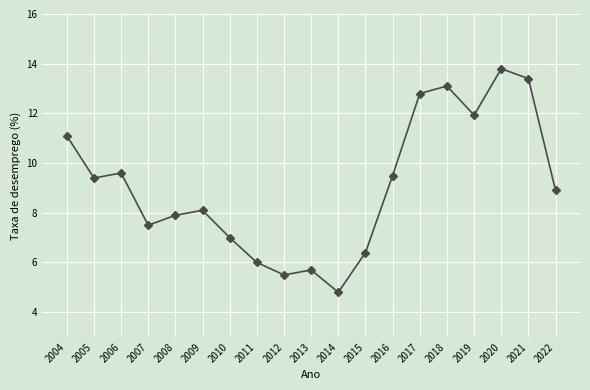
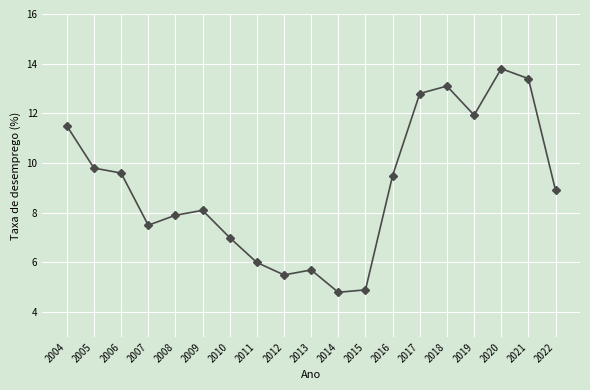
2004: 11.1 -> 11.5
2005: 9.4 -> 9.8
2015: 6.4 -> 4.9
